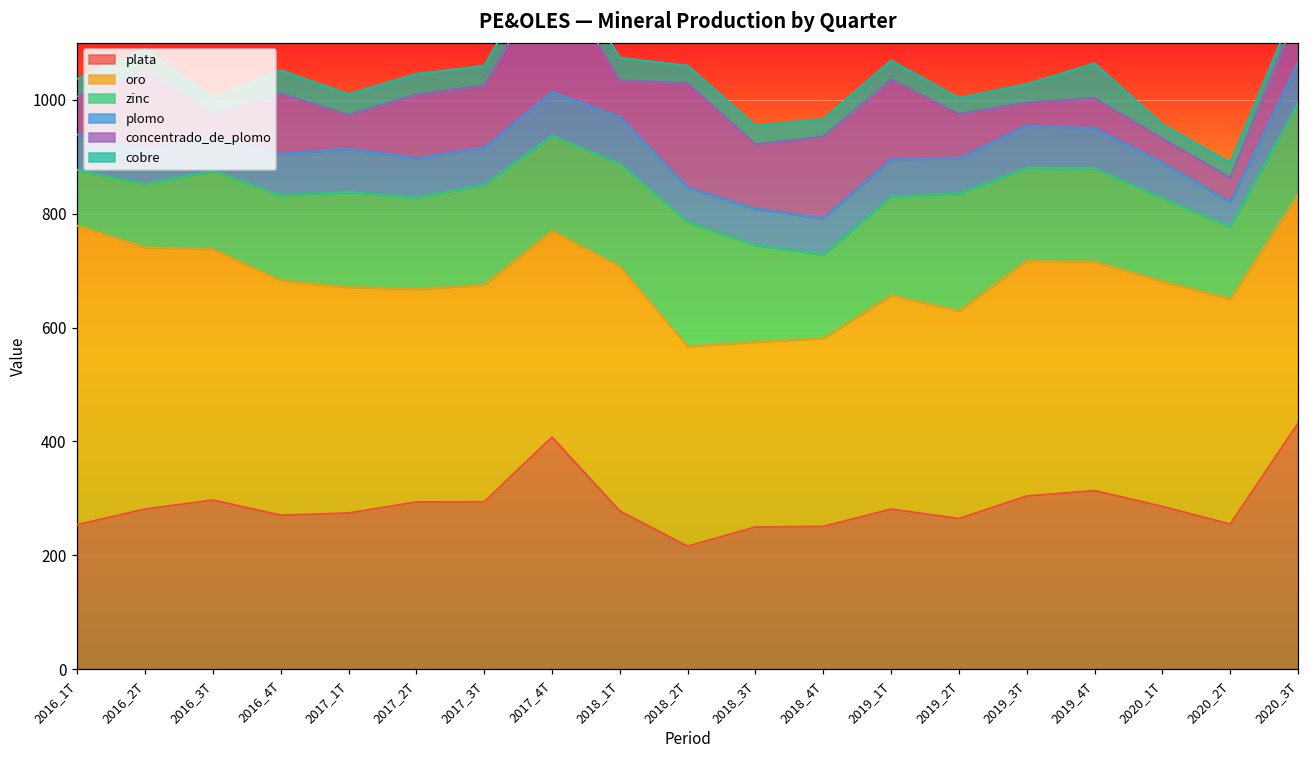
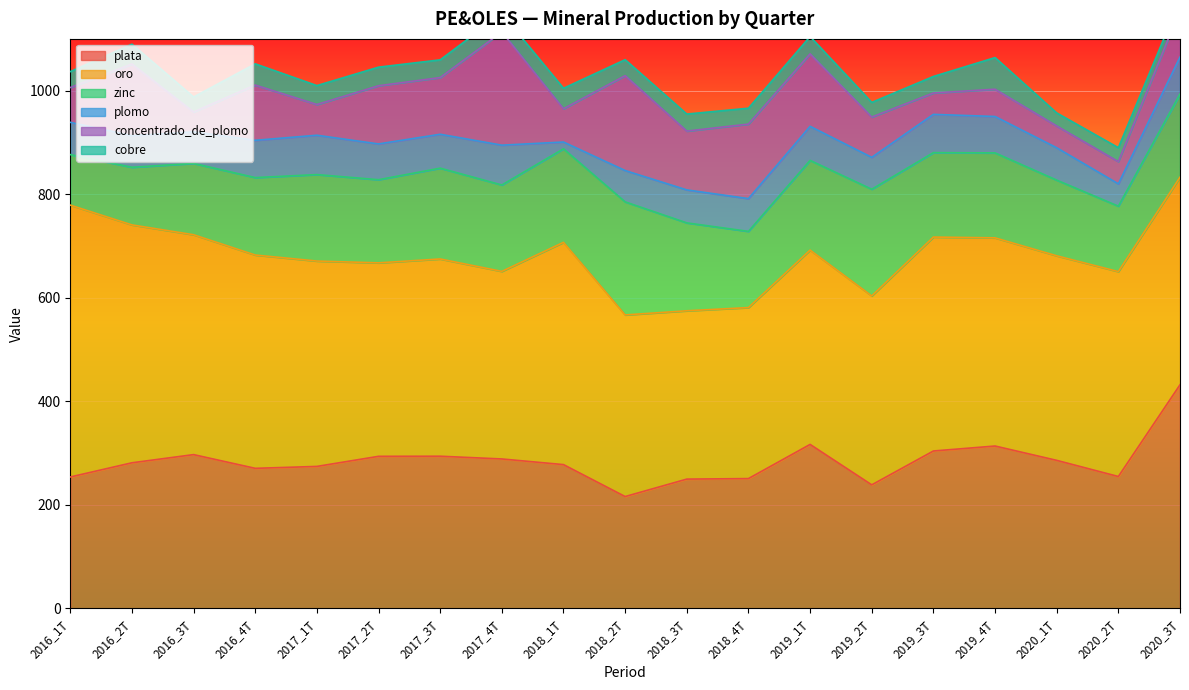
oro, 2016_3T: 440 -> 420
plata, 2017_4T: 410 -> 290
plomo, 2018_1T: 80 -> 10
plata, 2019_1T: 280 -> 320
plata, 2019_2T: 260 -> 240
